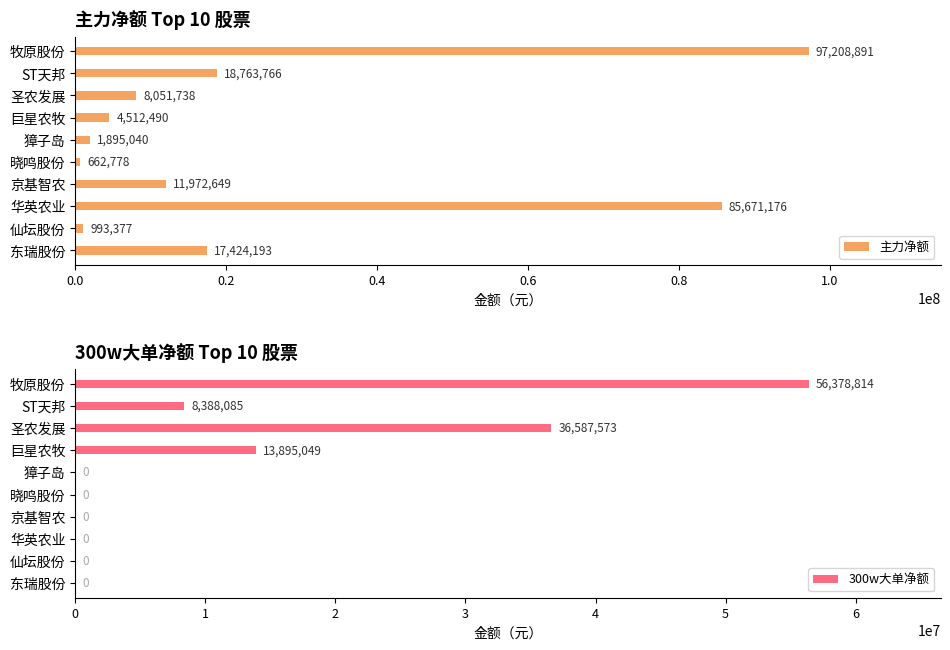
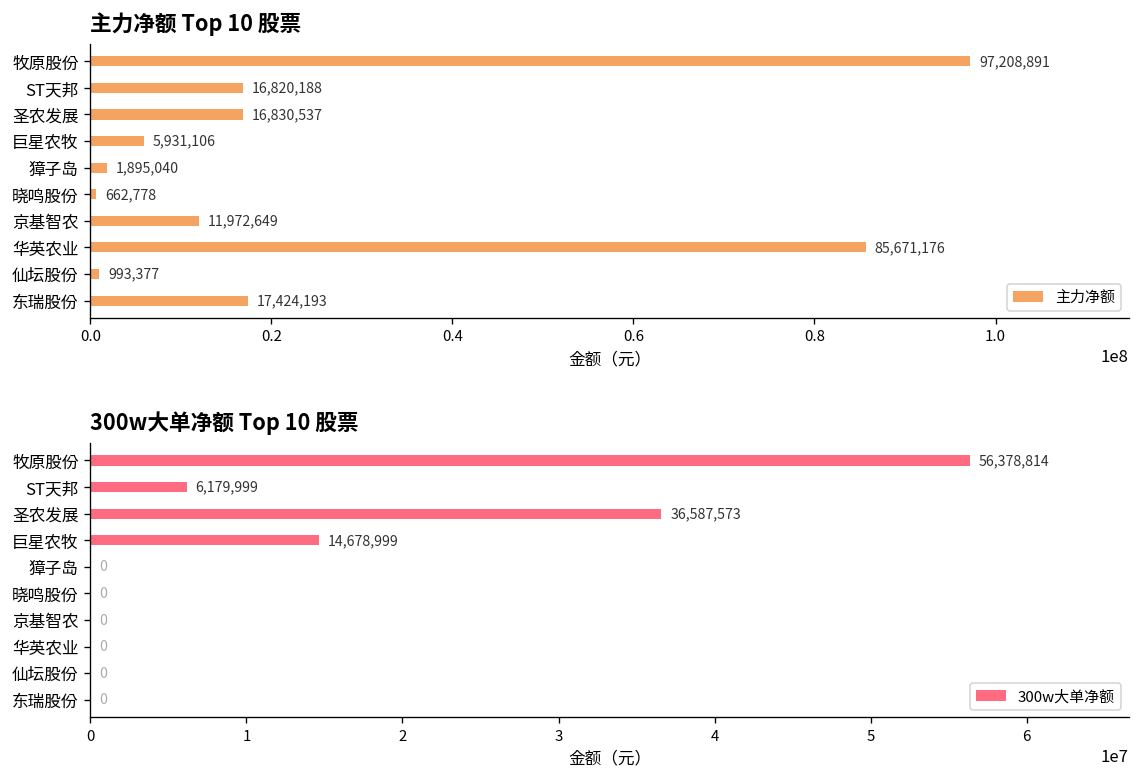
主力净额 Top 10 股票, ST天邦: 18,763,766 -> 16,820,188
主力净额 Top 10 股票, 圣农发展: 8,051,738 -> 16,830,537
主力净额 Top 10 股票, 巨星农牧: 4,512,490 -> 5,931,106
300w大单净额 Top 10 股票, ST天邦: 8,388,085 -> 6,179,999
300w大单净额 Top 10 股票, 巨星农牧: 13,895,049 -> 14,678,999
